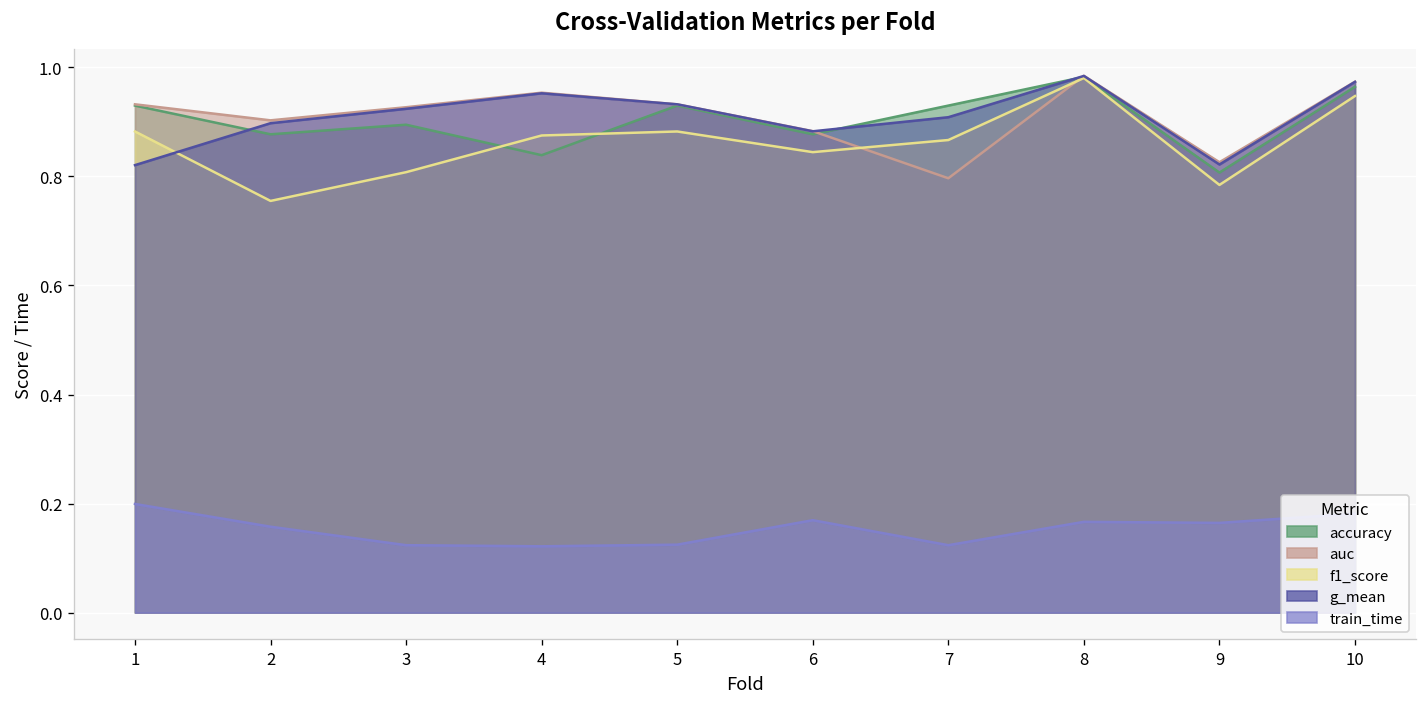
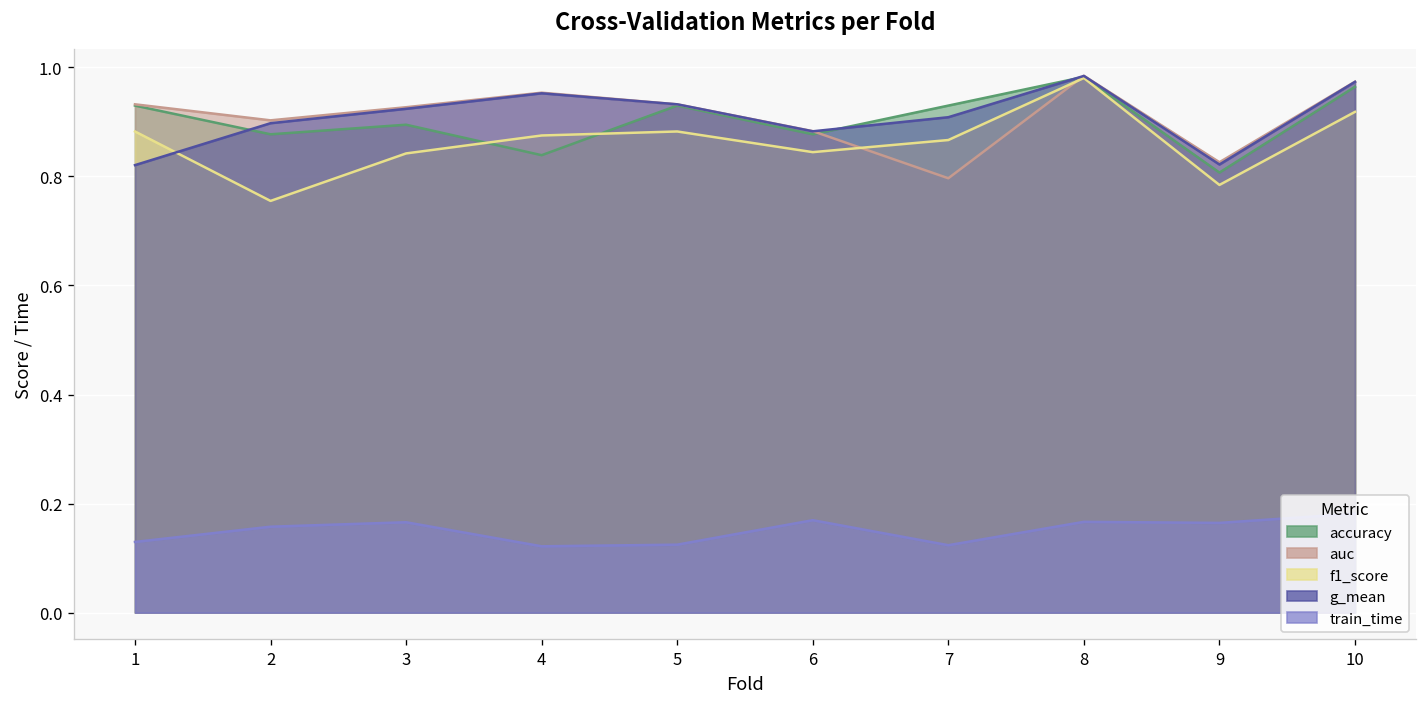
train_time, 1: 0.20 -> 0.13
f1_score, 3: 0.81 -> 0.84
train_time, 3: 0.12 -> 0.17
f1_score, 10: 0.95 -> 0.92
